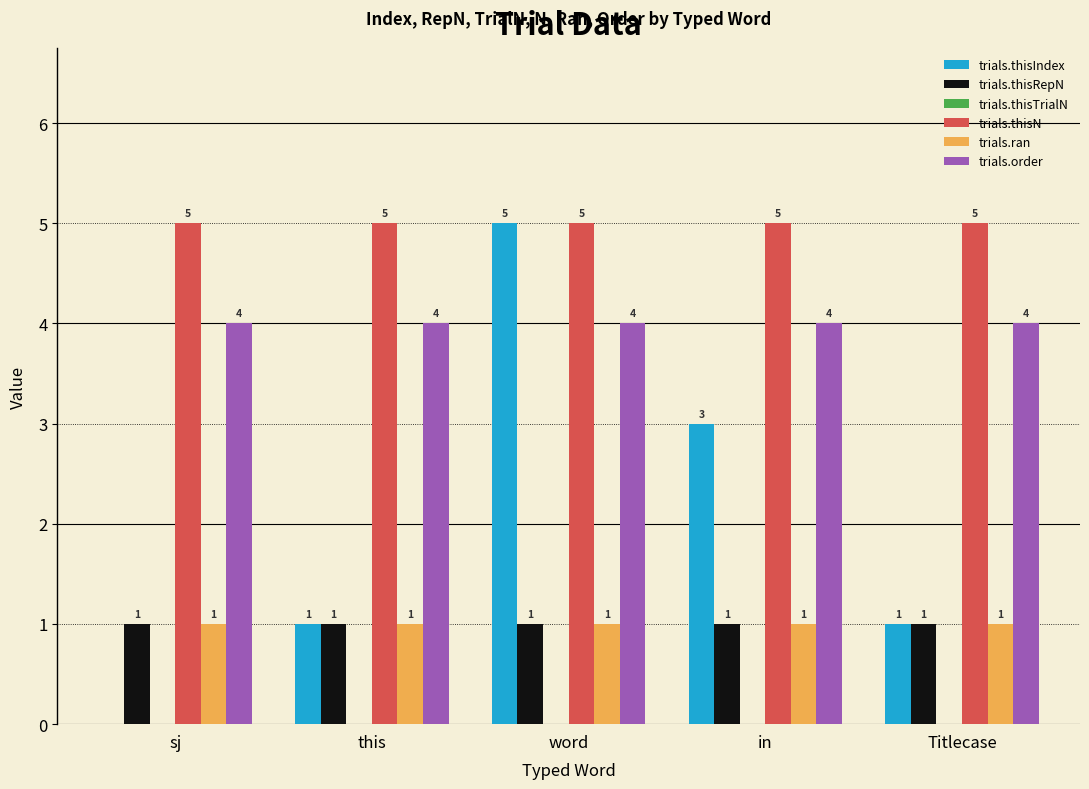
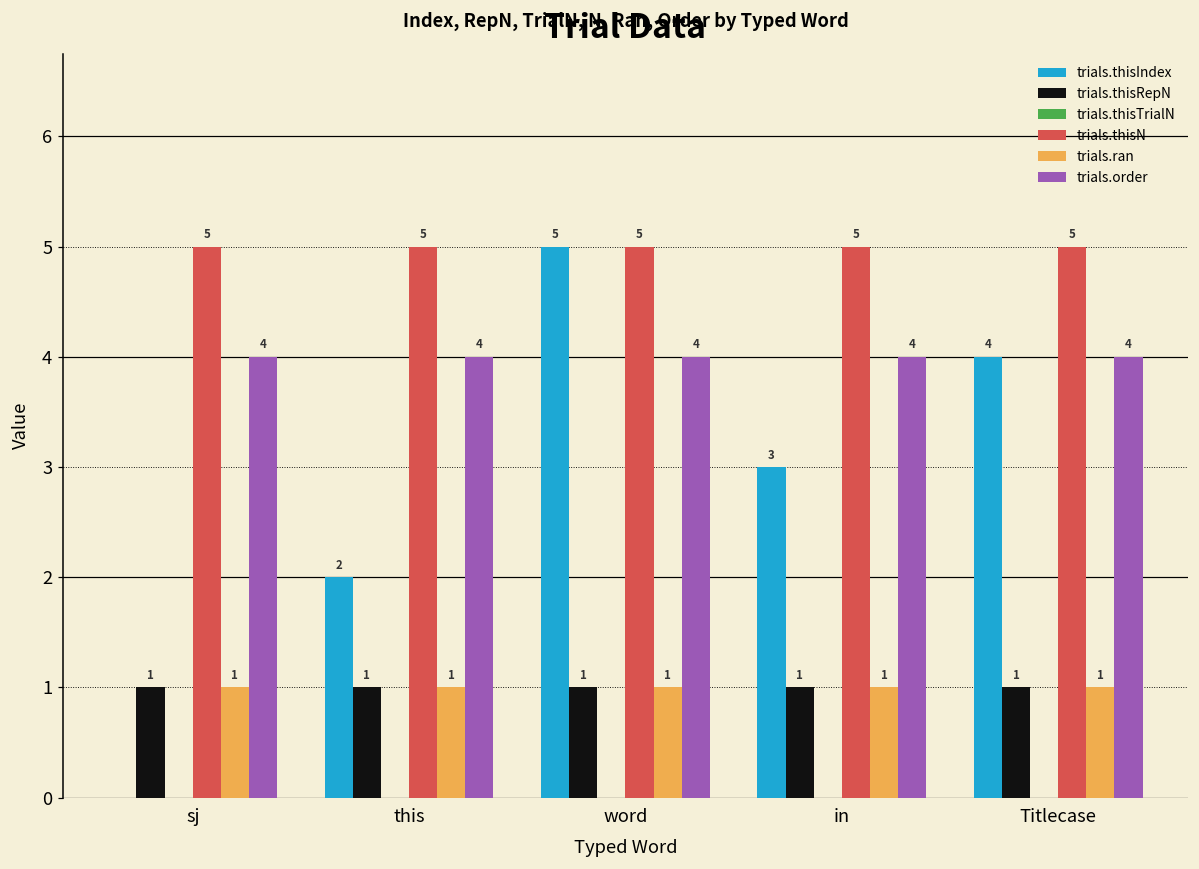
trials.thisIndex, this: 1 -> 2
trials.thisIndex, Titlecase: 1 -> 4
